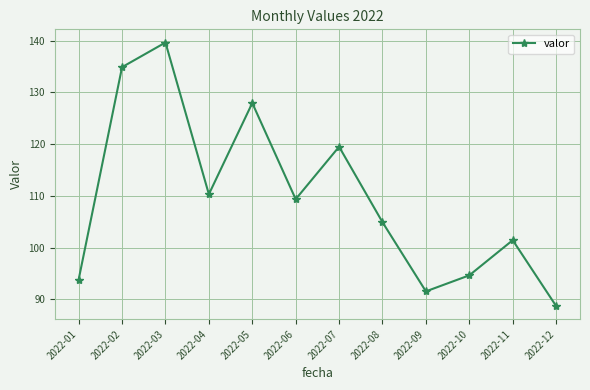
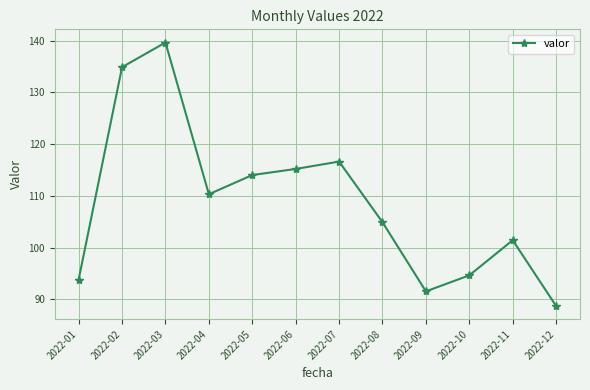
2022-05: 128 -> 114
2022-06: 109 -> 115
2022-07: 120 -> 117
